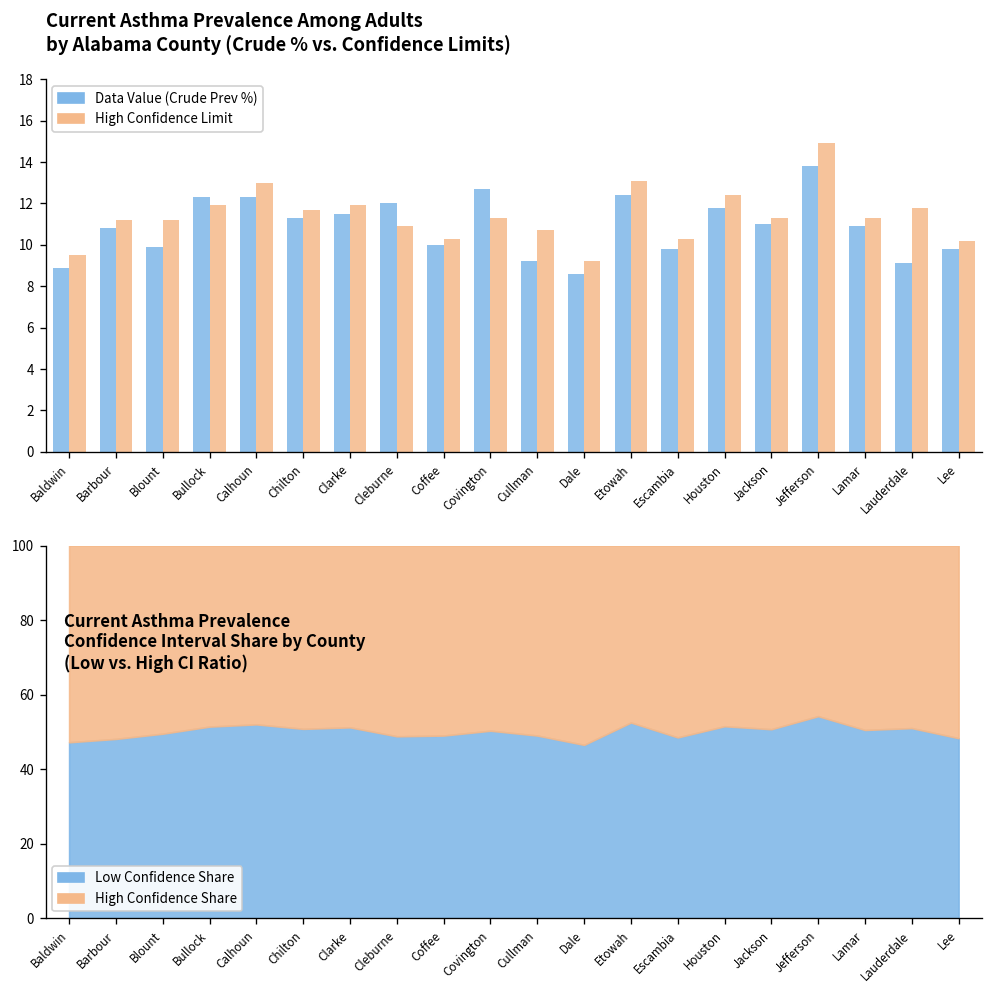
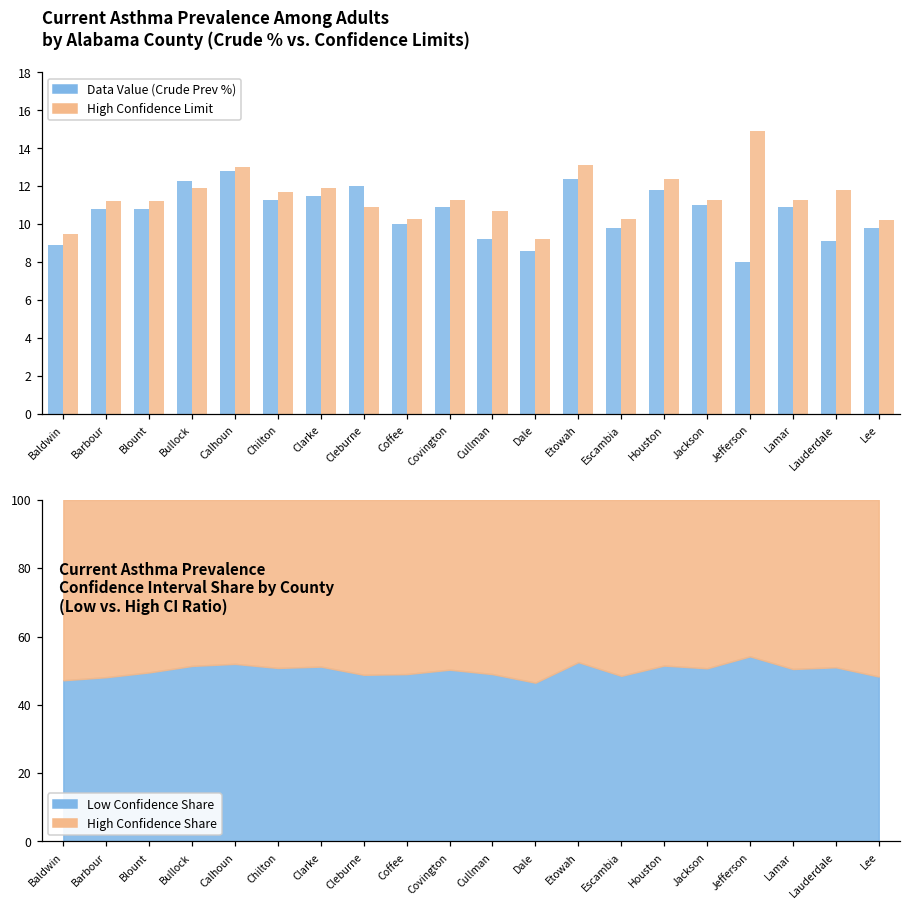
Current Asthma Prevalence Among Adults by Alabama County (Crude % vs. Confidence Limits), Data Value (Crude Prev %), Blount: 9.9 -> 10.8
Current Asthma Prevalence Among Adults by Alabama County (Crude % vs. Confidence Limits), Data Value (Crude Prev %), Calhoun: 12.3 -> 12.8
Current Asthma Prevalence Among Adults by Alabama County (Crude % vs. Confidence Limits), Data Value (Crude Prev %), Covington: 12.7 -> 10.9
Current Asthma Prevalence Among Adults by Alabama County (Crude % vs. Confidence Limits), Data Value (Crude Prev %), Jefferson: 13.8 -> 8.0
